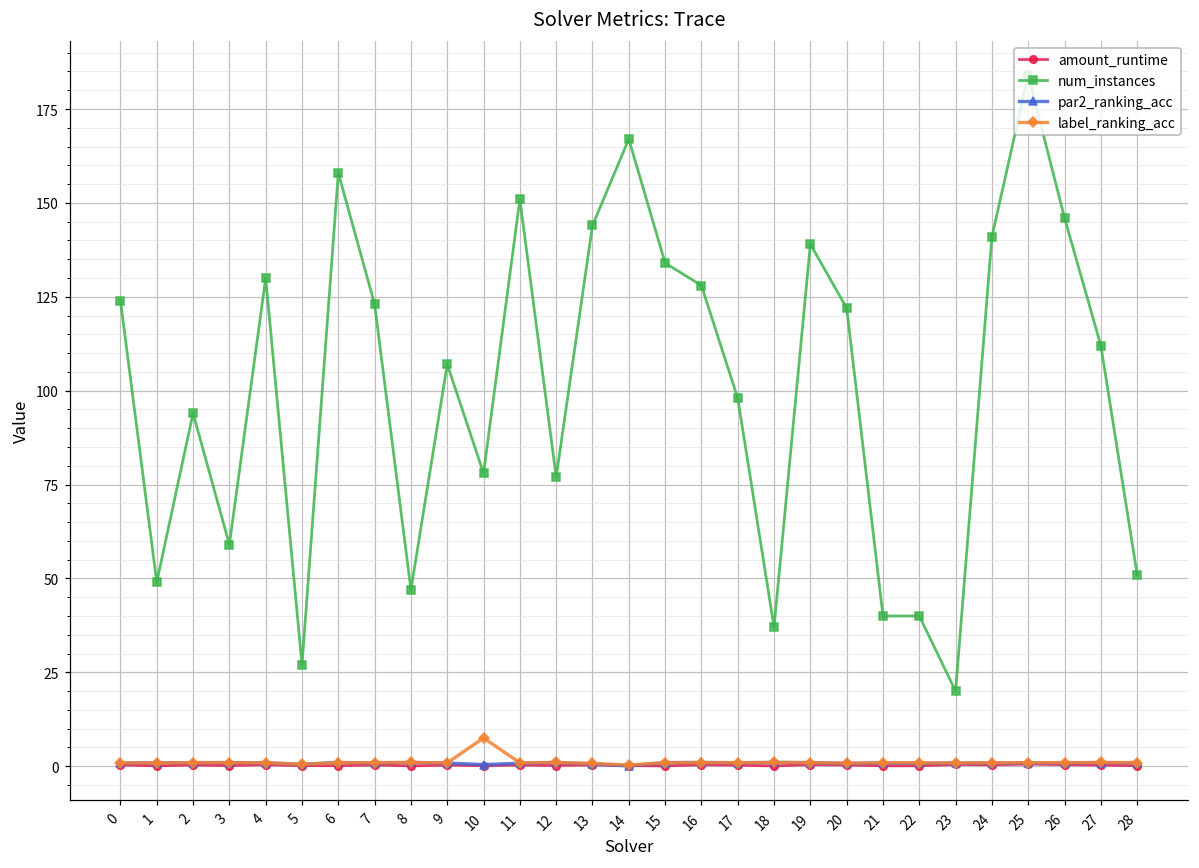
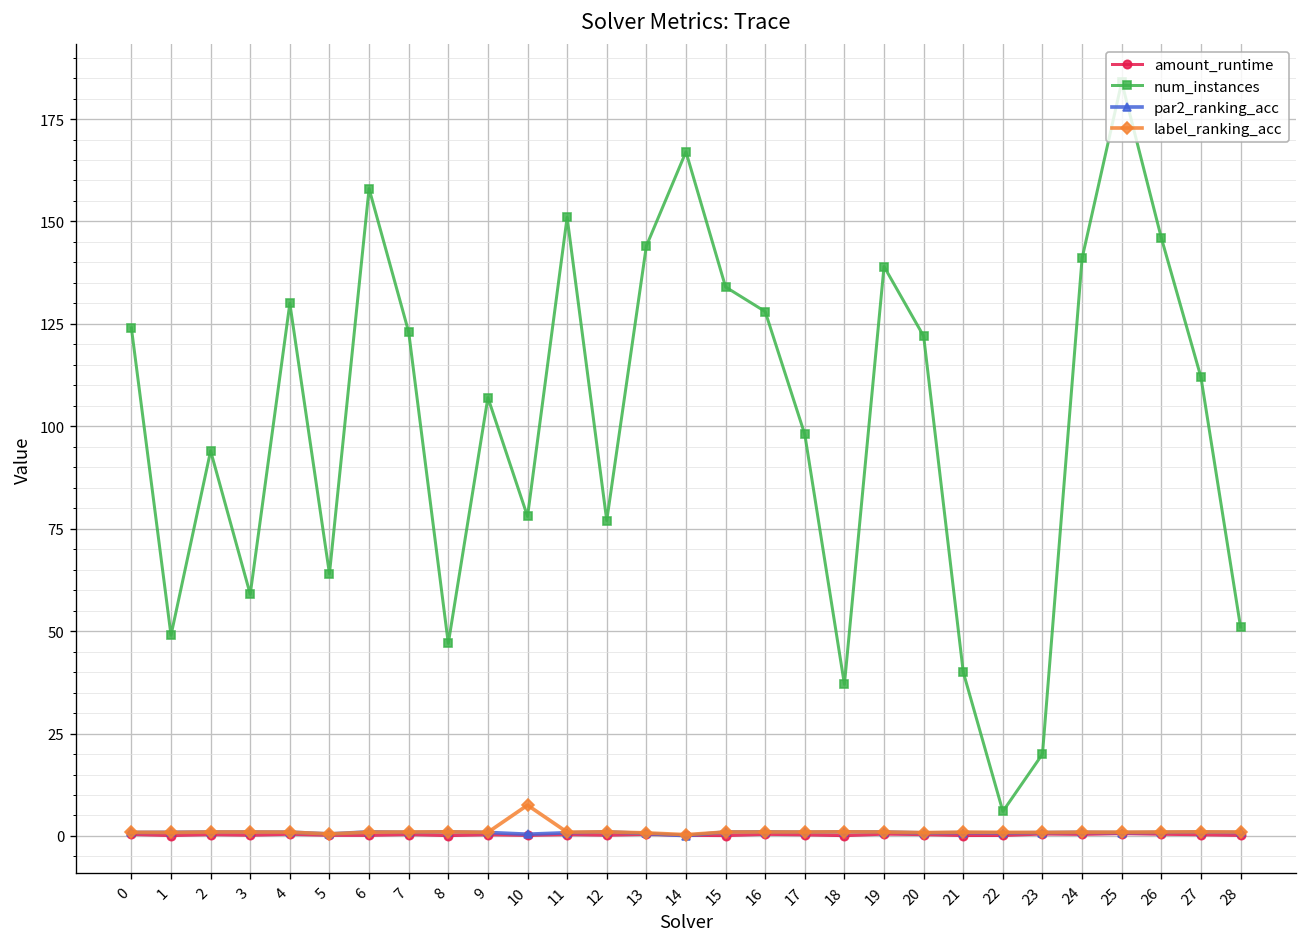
num_instances, 5: 27 -> 64
num_instances, 22: 40 -> 6
